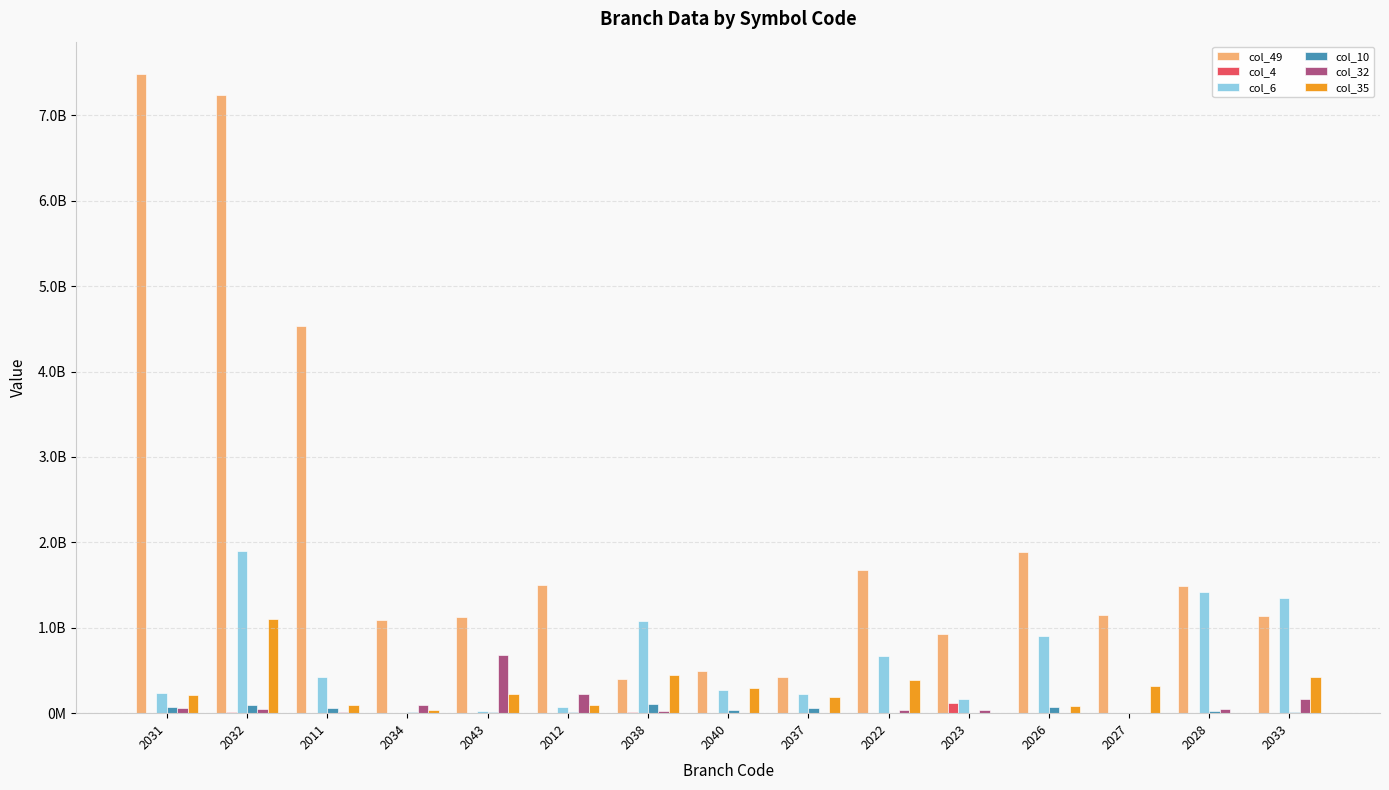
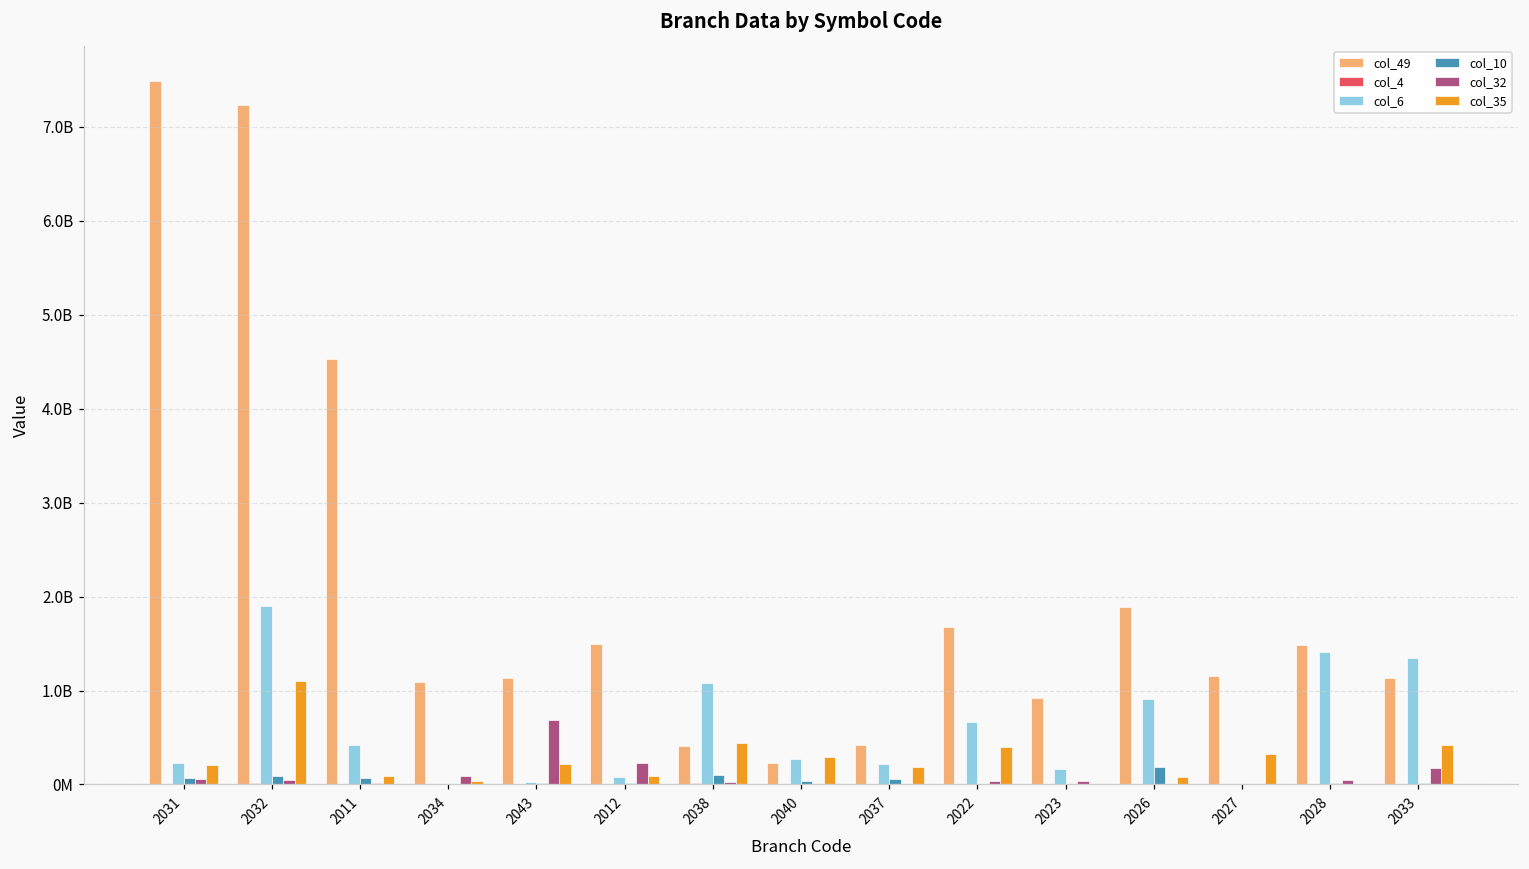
col_49, 2040: 500000000 -> 200000000
col_4, 2023: 100000000 -> 0
col_10, 2026: 100000000 -> 200000000
